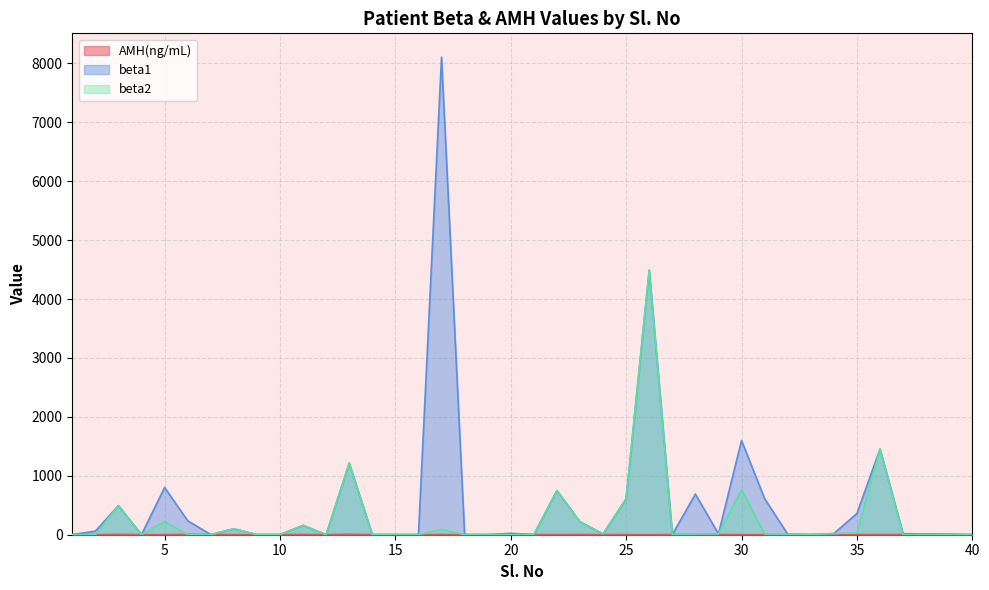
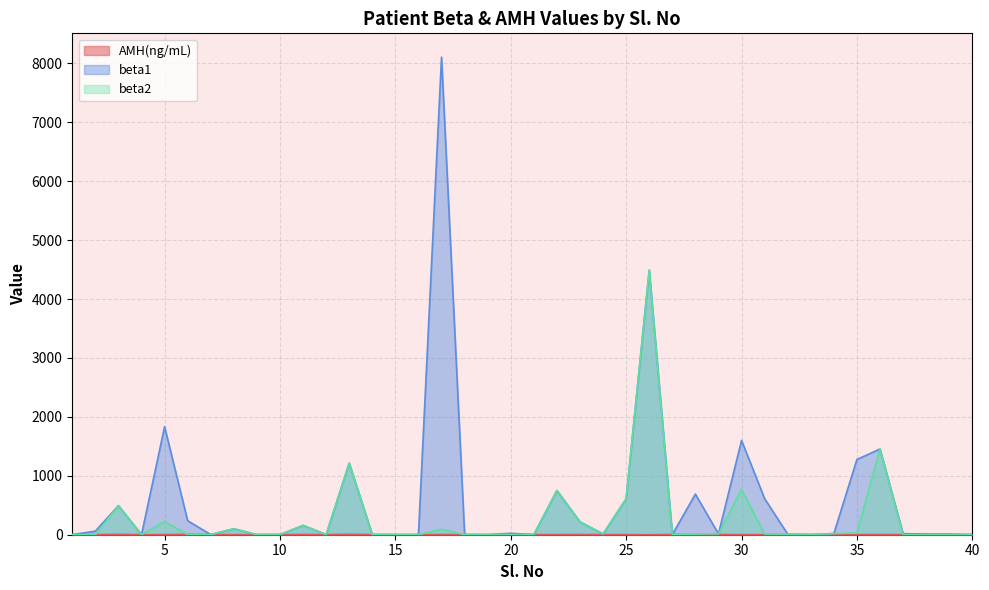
beta1, 5: 800 -> 1800
beta1, 35: 400 -> 1300
